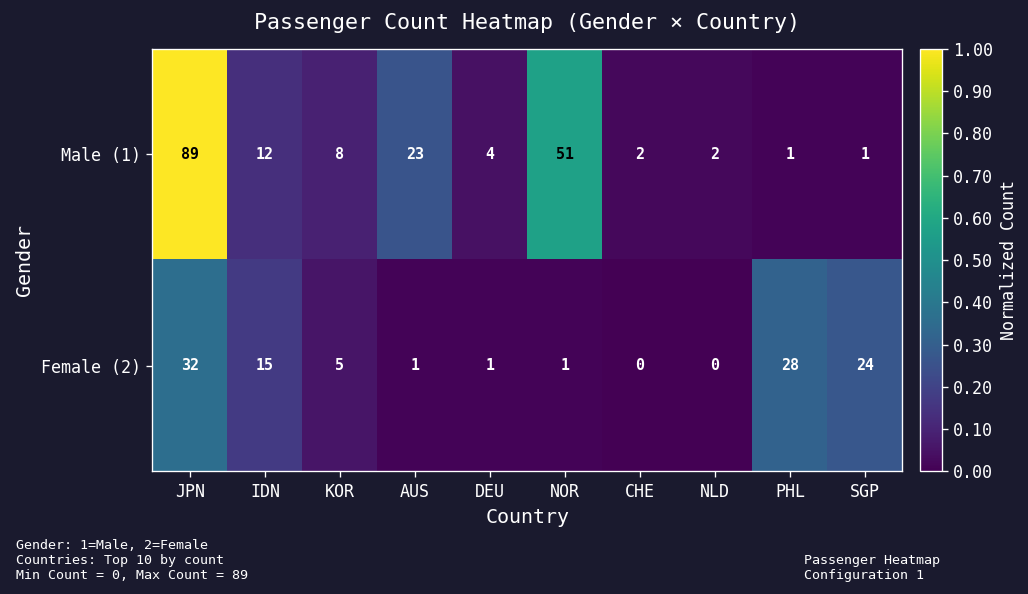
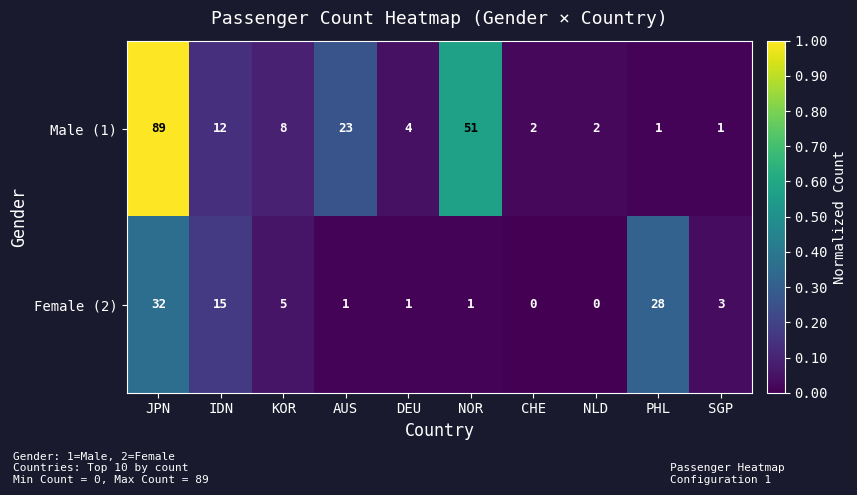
Female (2), SGP: 24 -> 3
